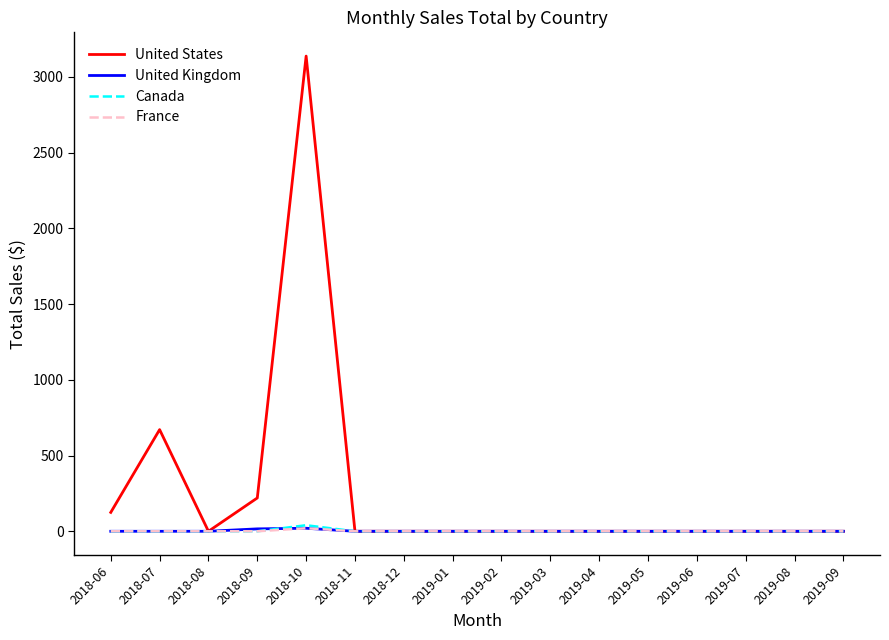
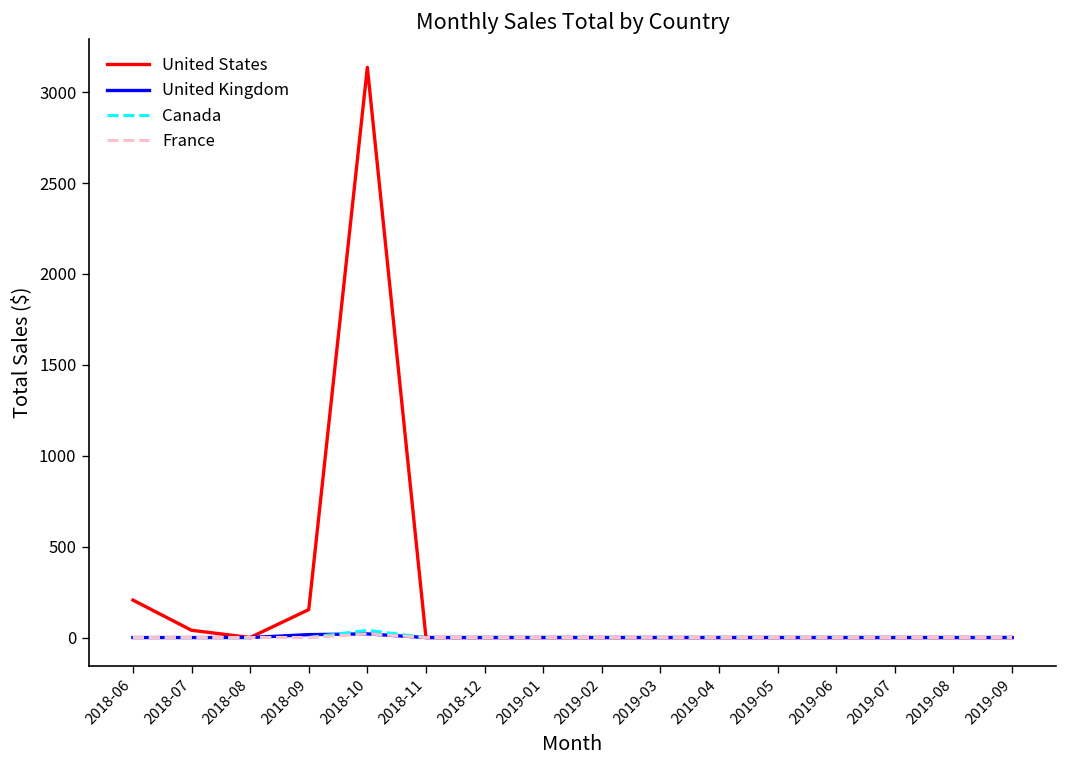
United States, 2018-06: 120 -> 210
United States, 2018-07: 670 -> 40
United States, 2018-09: 220 -> 150
